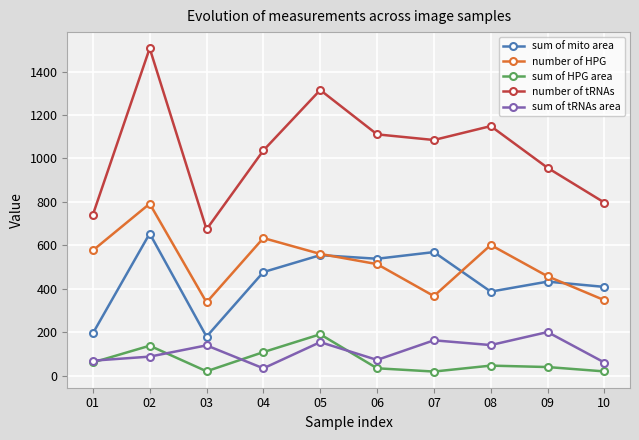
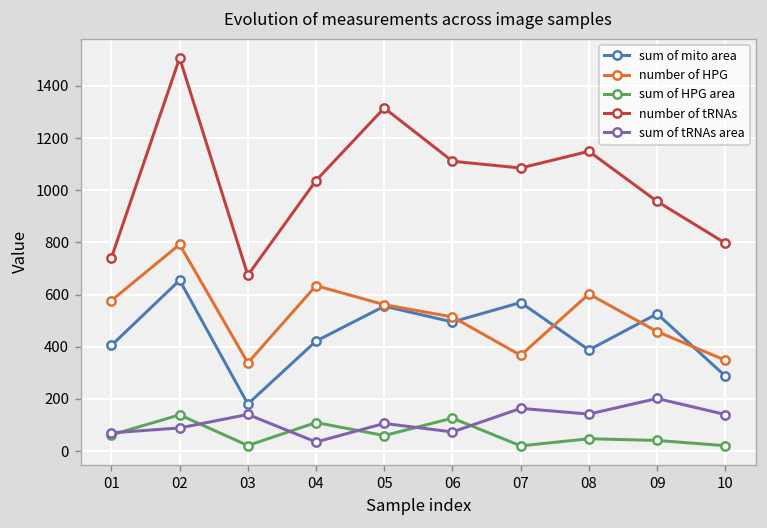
sum of mito area, 01: 200 -> 400
sum of mito area, 04: 480 -> 420
sum of HPG area, 05: 190 -> 60
sum of tRNAs area, 05: 160 -> 110
sum of mito area, 06: 540 -> 490
sum of HPG area, 06: 30 -> 130
sum of mito area, 09: 430 -> 530
sum of mito area, 10: 410 -> 290
sum of tRNAs area, 10: 60 -> 140
